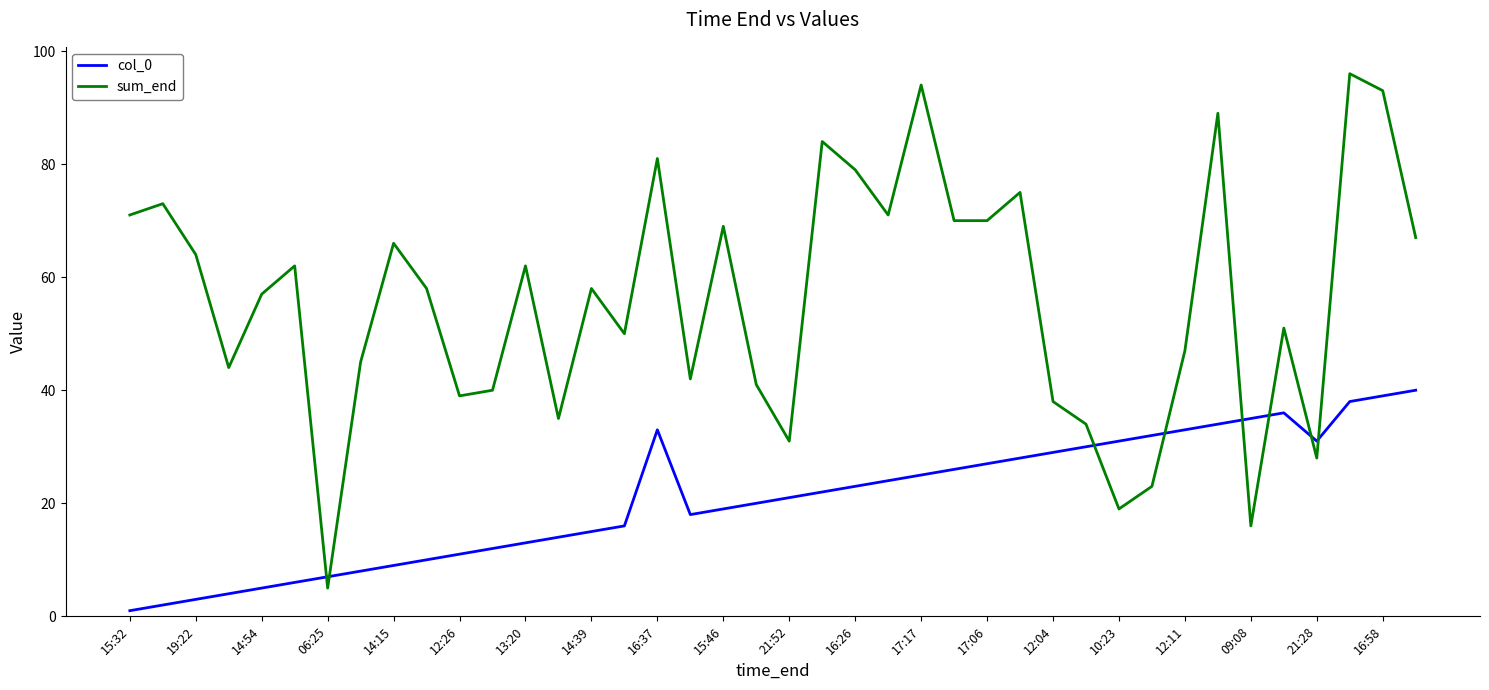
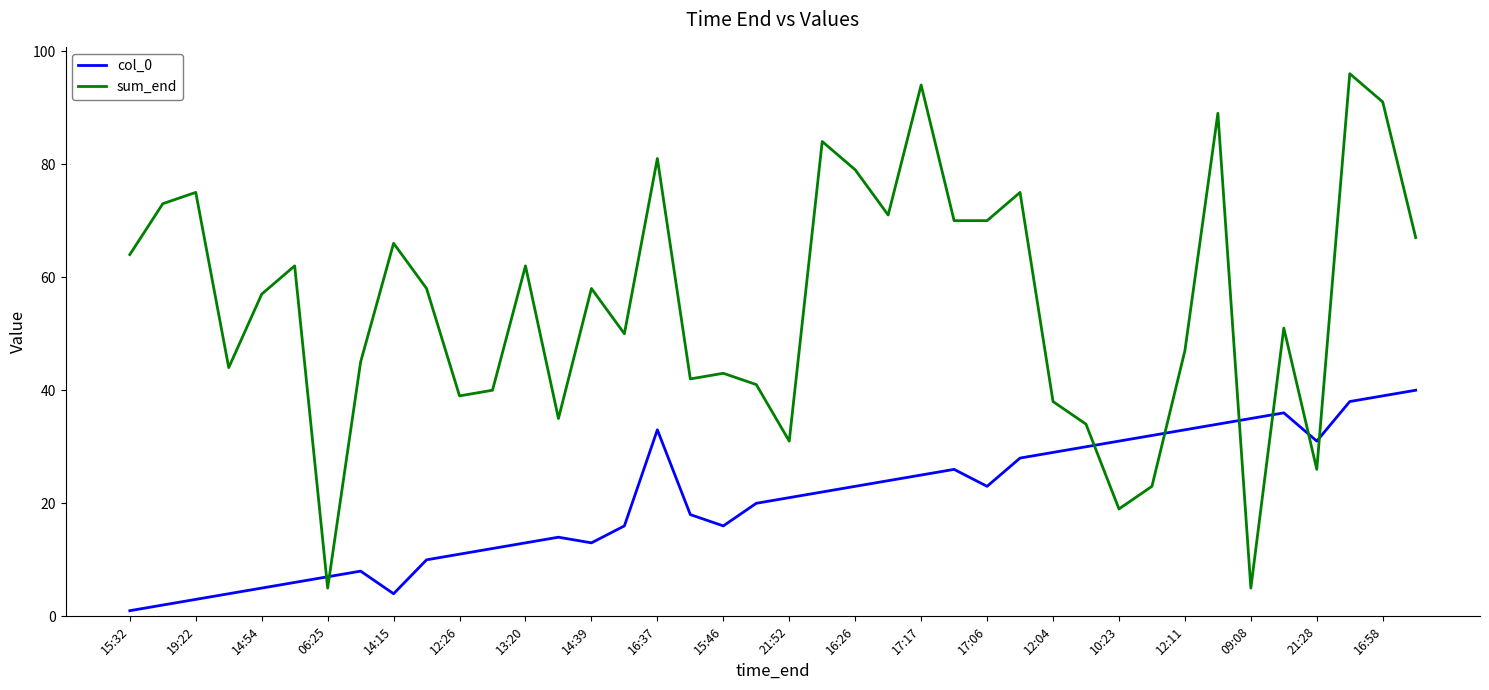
sum_end, 15:32: 71 -> 64
sum_end, 19:22: 64 -> 75
col_0, 14:15: 9 -> 4
col_0, 14:39: 15 -> 13
col_0, 15:46: 19 -> 16
sum_end, 15:46: 69 -> 43
col_0, 17:06: 27 -> 23
sum_end, 09:08: 16 -> 5
sum_end, 21:28: 28 -> 26
sum_end, 16:58: 93 -> 91
